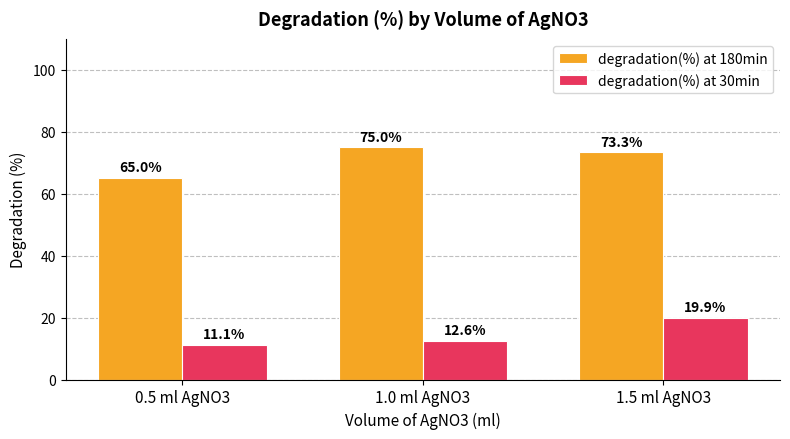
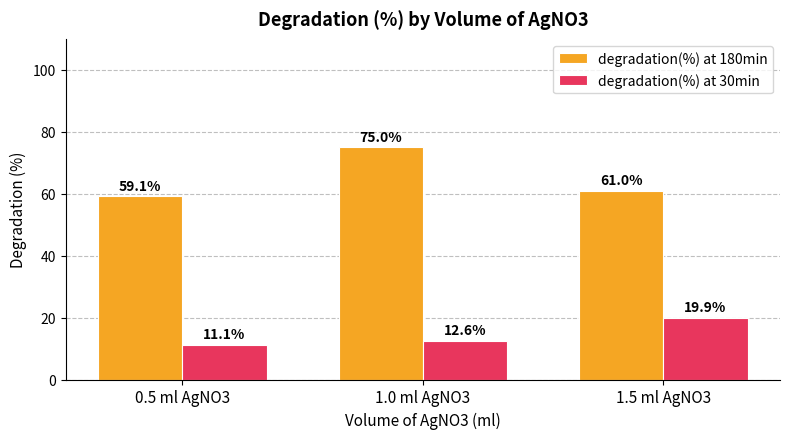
degradation(%) at 180min, 0.5 ml AgNO3: 65.0% -> 59.1%
degradation(%) at 180min, 1.5 ml AgNO3: 73.3% -> 61.0%
